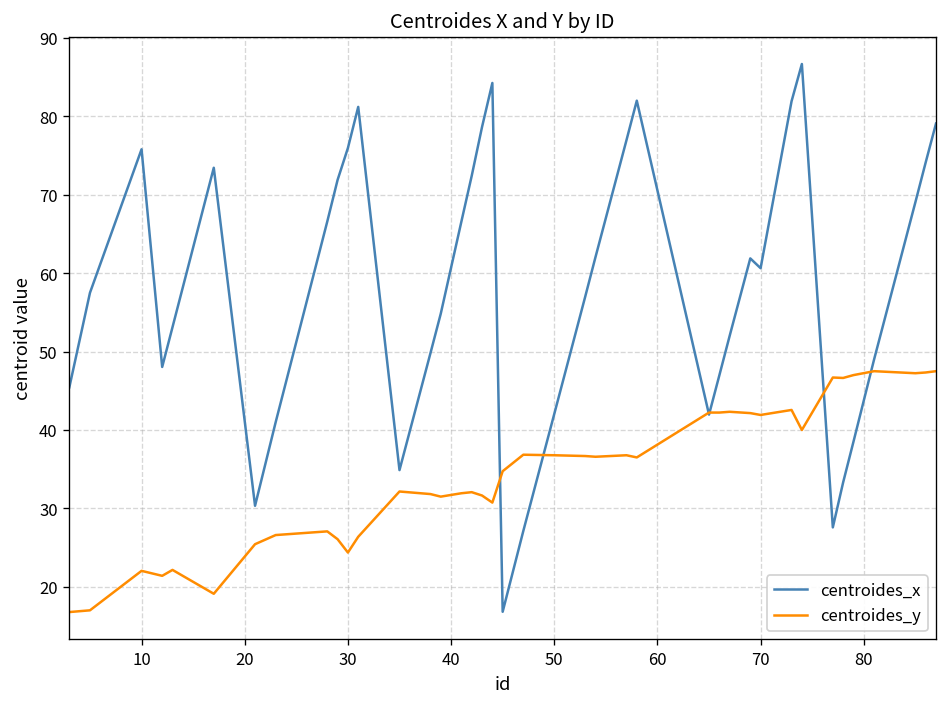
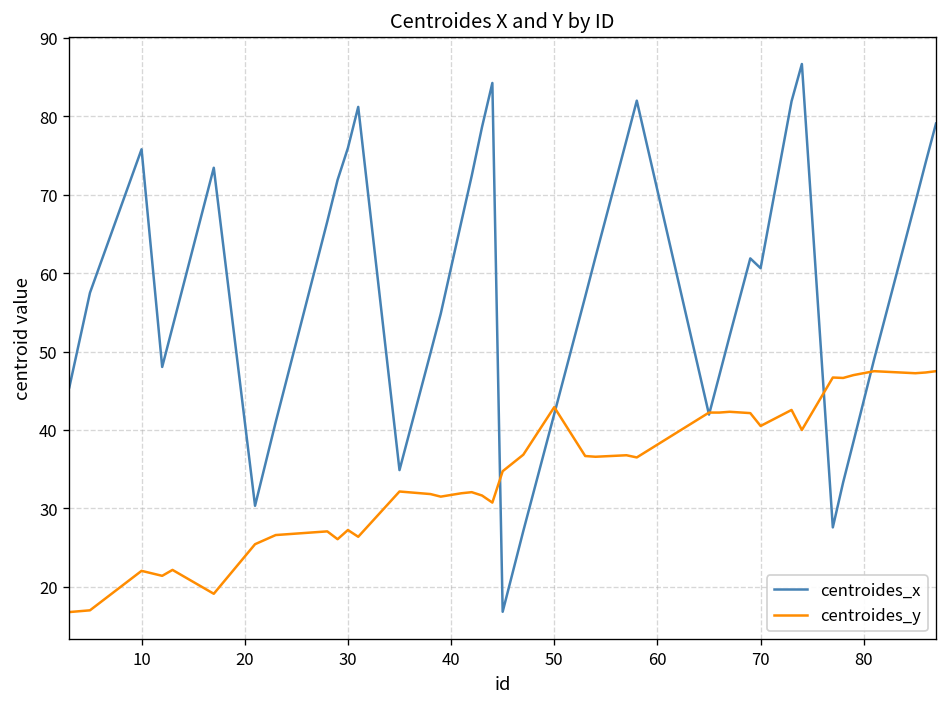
centroides_y, 30: 24 -> 27
centroides_y, 50: 37 -> 43
centroides_y, 70: 42 -> 41
